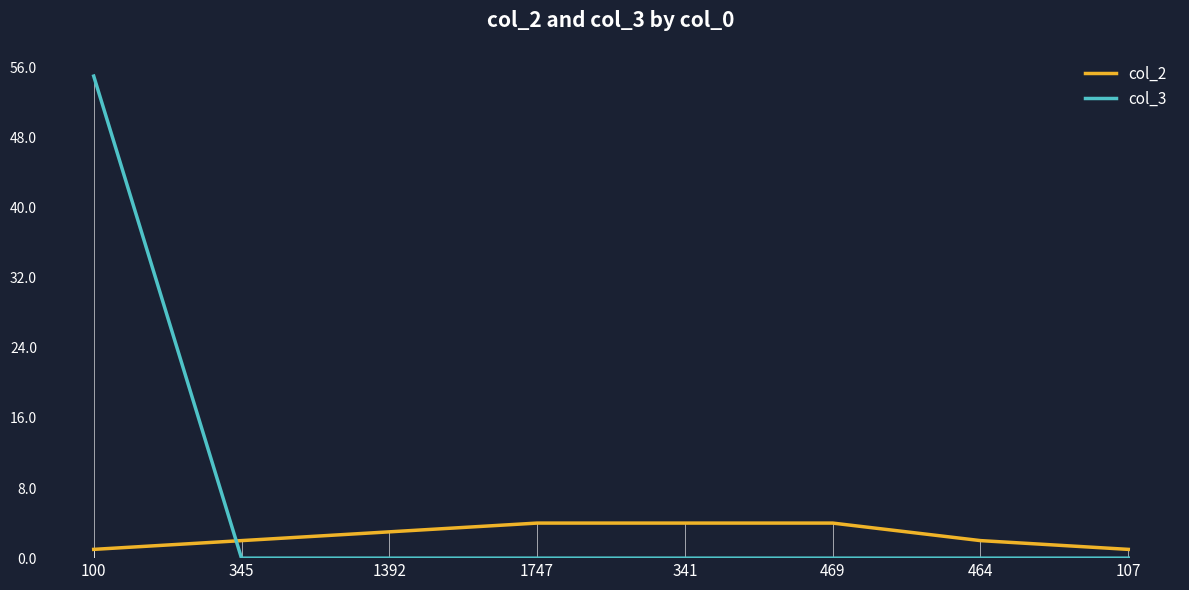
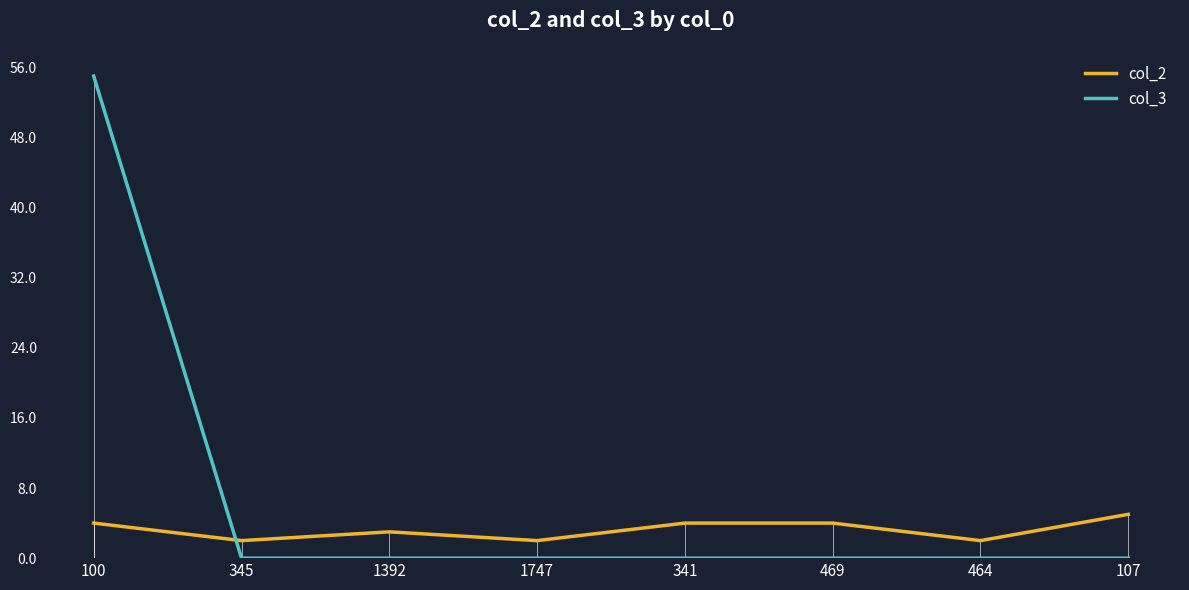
col_2, 100: 1 -> 4
col_2, 1747: 4 -> 2
col_2, 107: 1 -> 5
